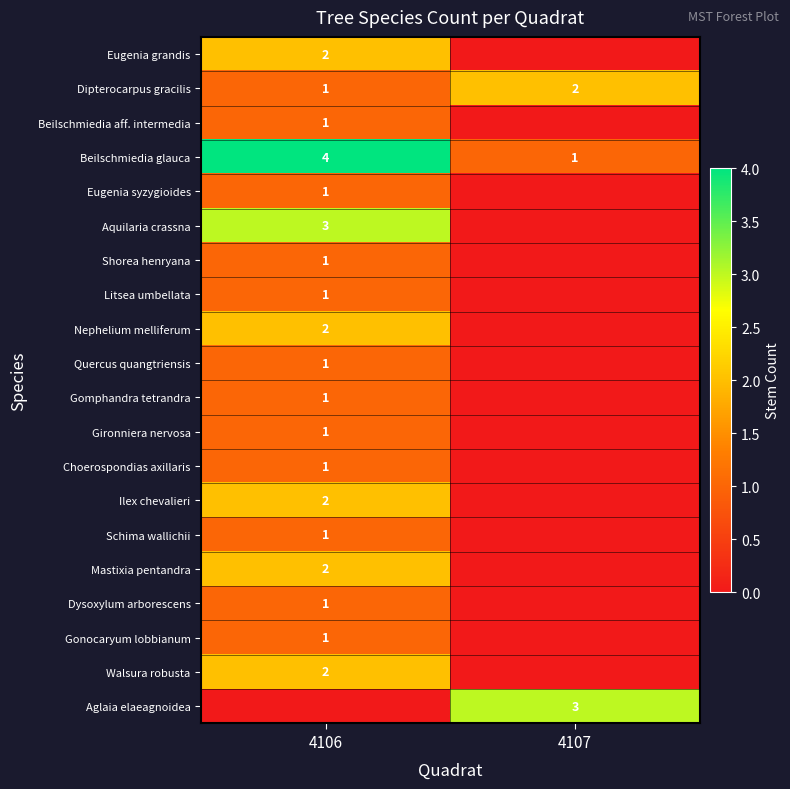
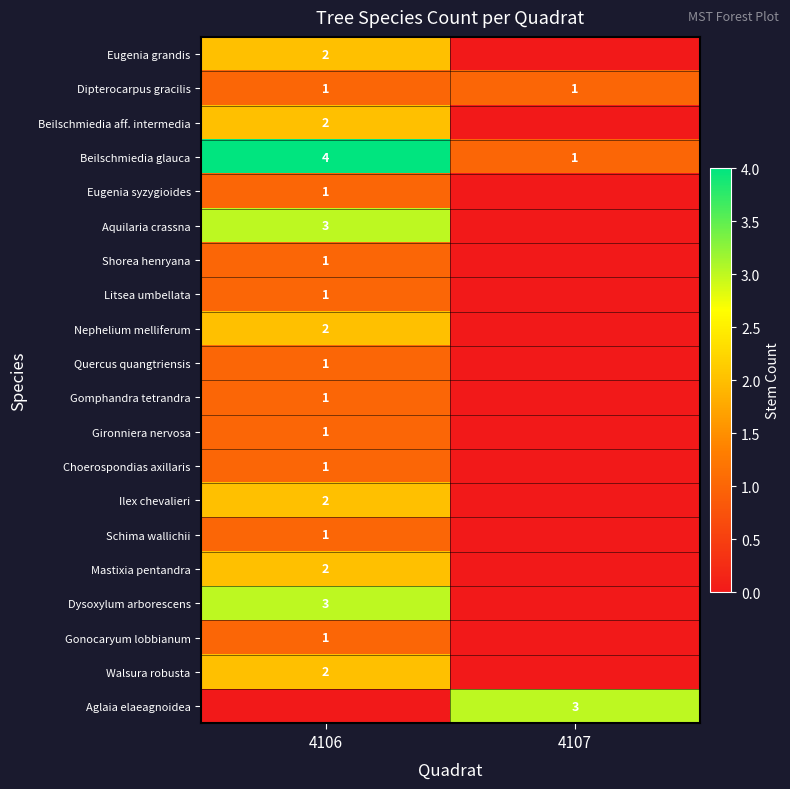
Dipterocarpus gracilis, 4107: 2 -> 1
Beilschmiedia aff. intermedia, 4106: 1 -> 2
Dysoxylum arborescens, 4106: 1 -> 3
